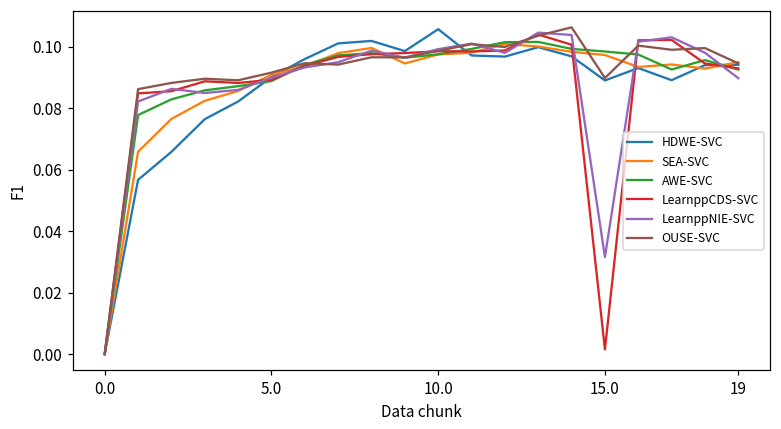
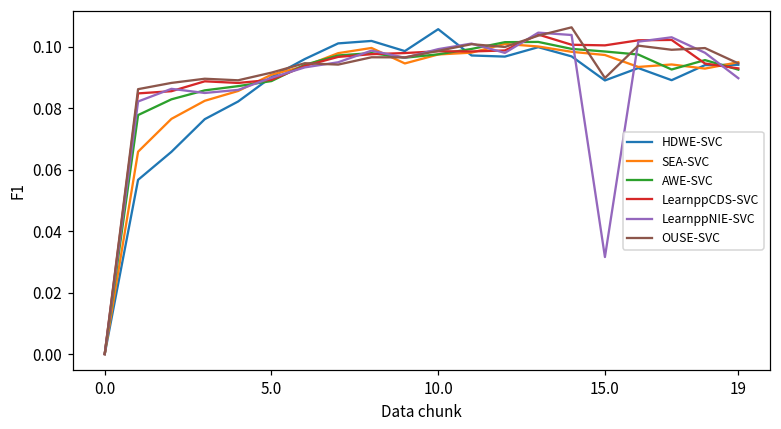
LearnppCDS-SVC, 15.0: 0.002 -> 0.100
